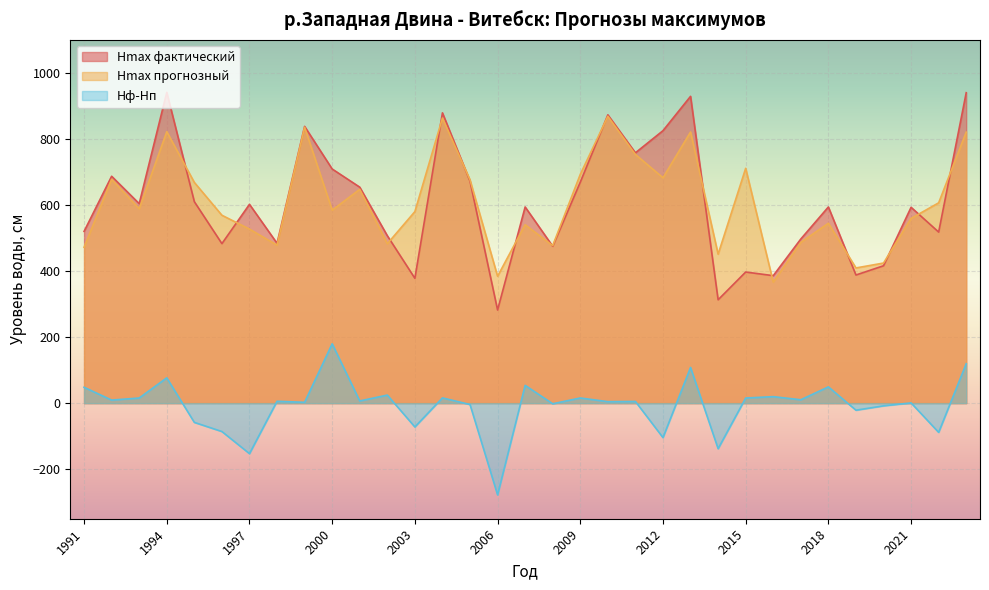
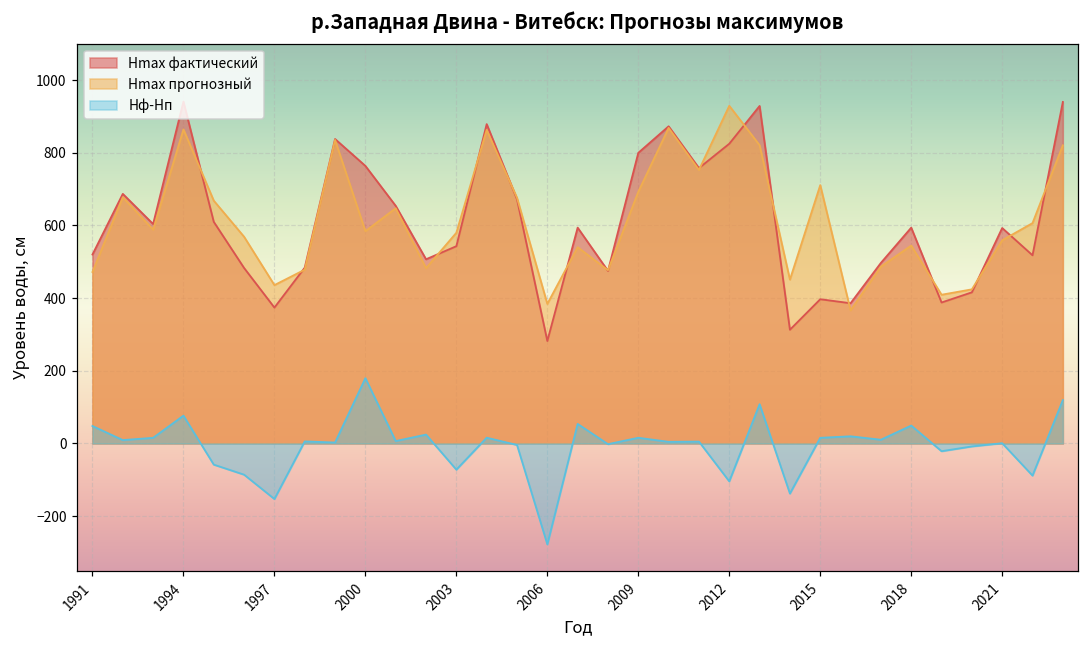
Hmax прогнозный, 1994: 820 -> 860
Hmax фактический, 1997: 600 -> 370
Hmax прогнозный, 1997: 530 -> 440
Hmax фактический, 2000: 710 -> 760
Hmax фактический, 2003: 380 -> 540
Hmax фактический, 2009: 670 -> 800
Hmax прогнозный, 2012: 680 -> 930
